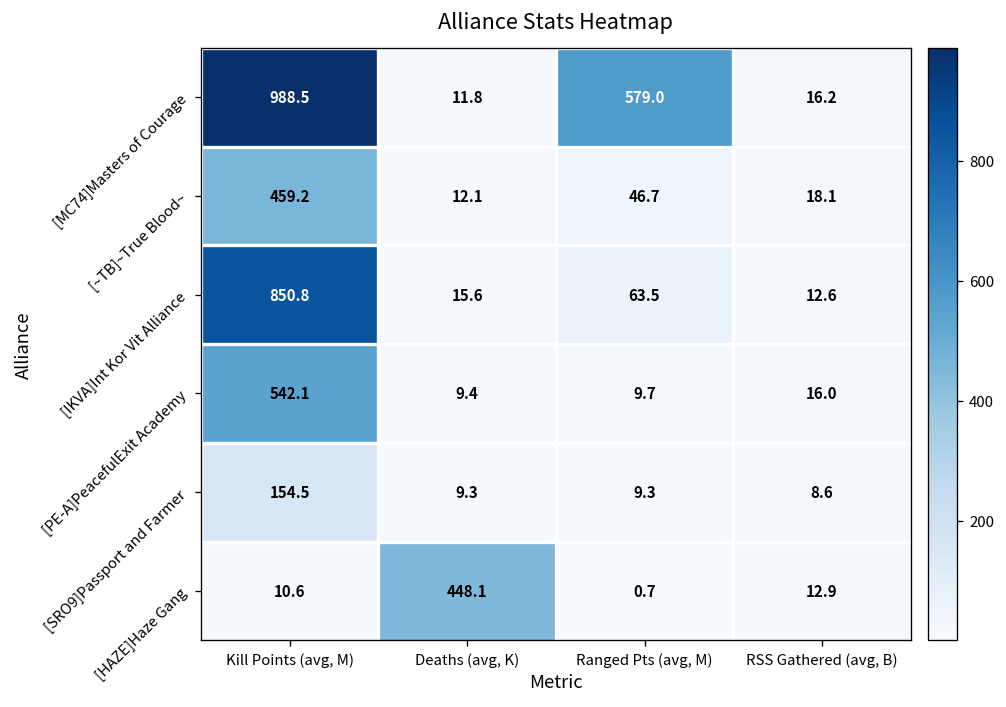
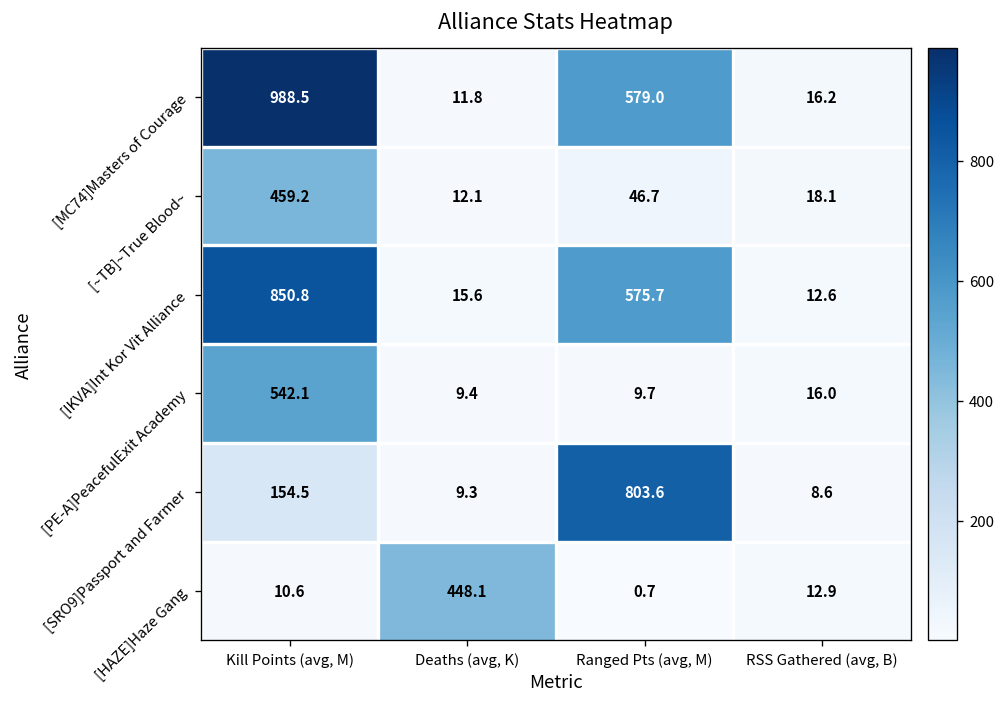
[IKVA]Int Kor Vit Alliance, Ranged Pts (avg, M): 63.5 -> 575.7
[SRO9]Passport and Farmer, Ranged Pts (avg, M): 9.3 -> 803.6
